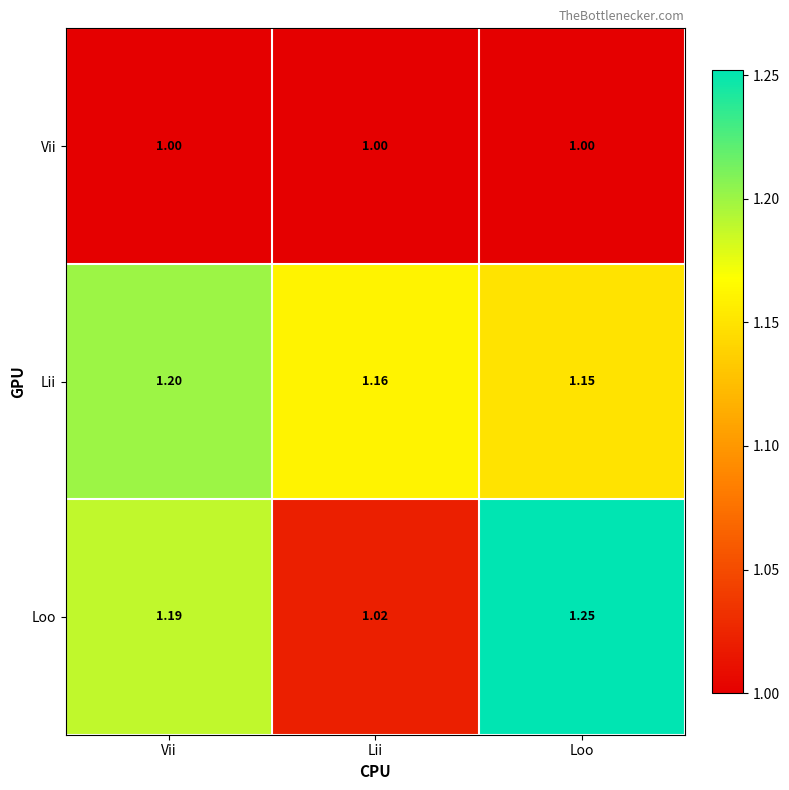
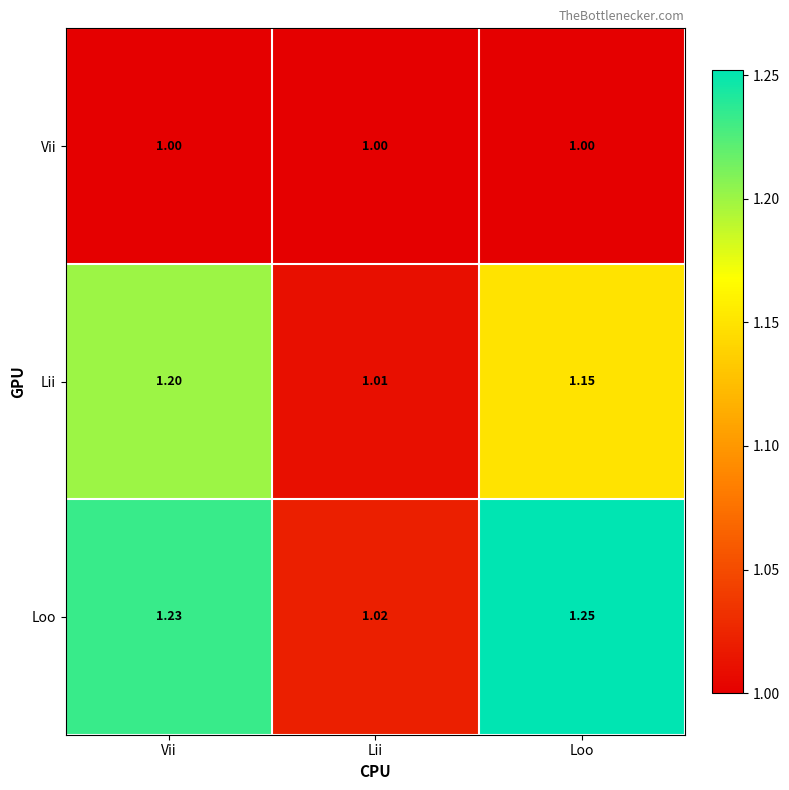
Lii, Lii: 1.16 -> 1.01
Loo, Vii: 1.19 -> 1.23
